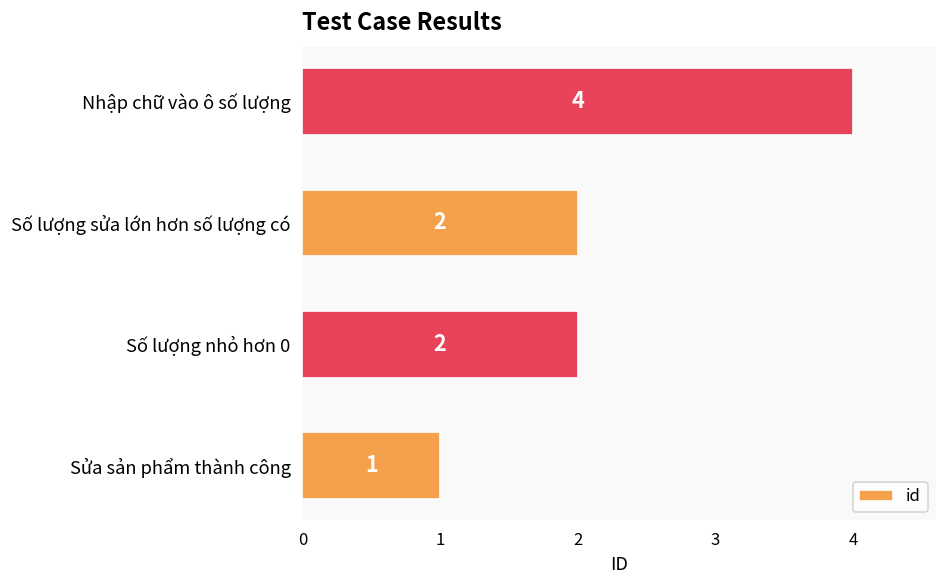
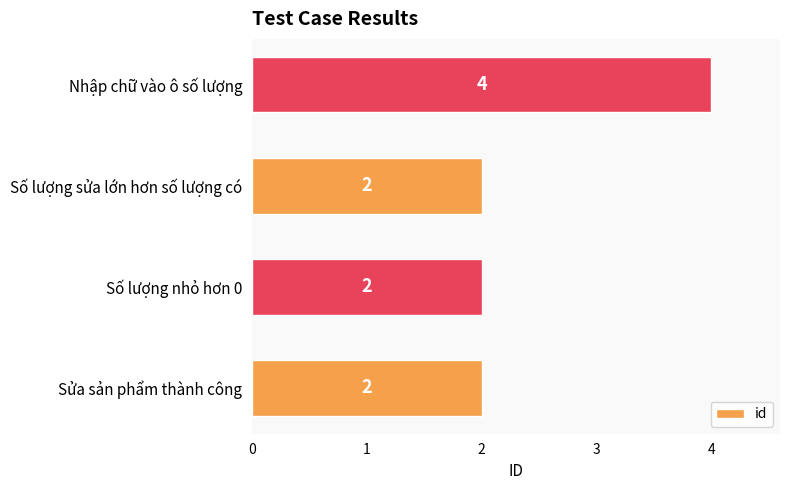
Sửa sản phẩm thành công: 1 -> 2
